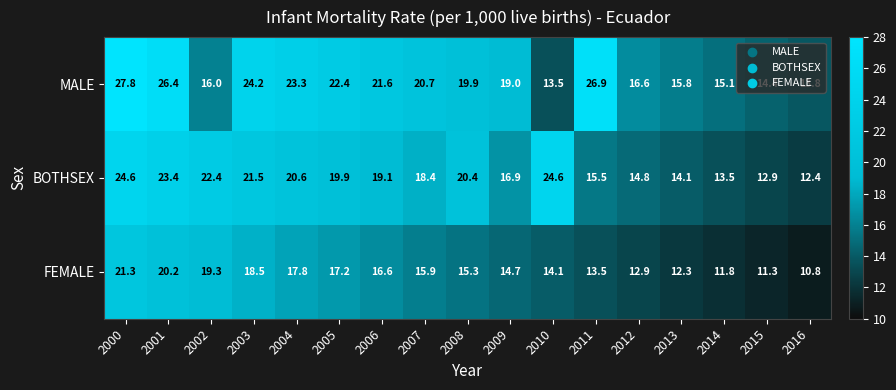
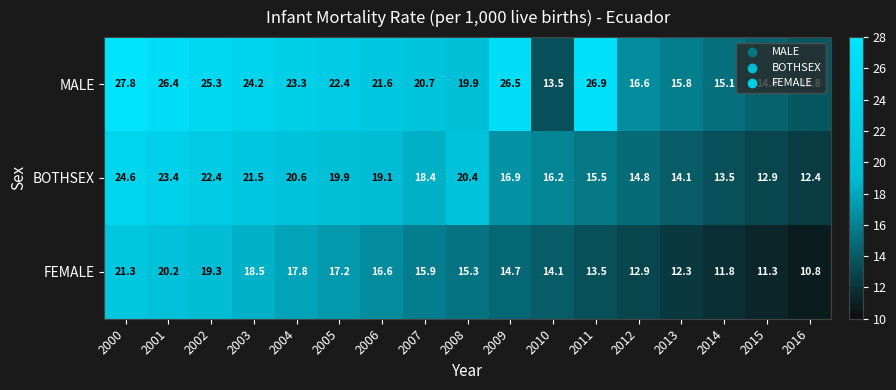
MALE, 2002: 16.0 -> 25.3
MALE, 2009: 19.0 -> 26.5
BOTHSEX, 2010: 24.6 -> 16.2
